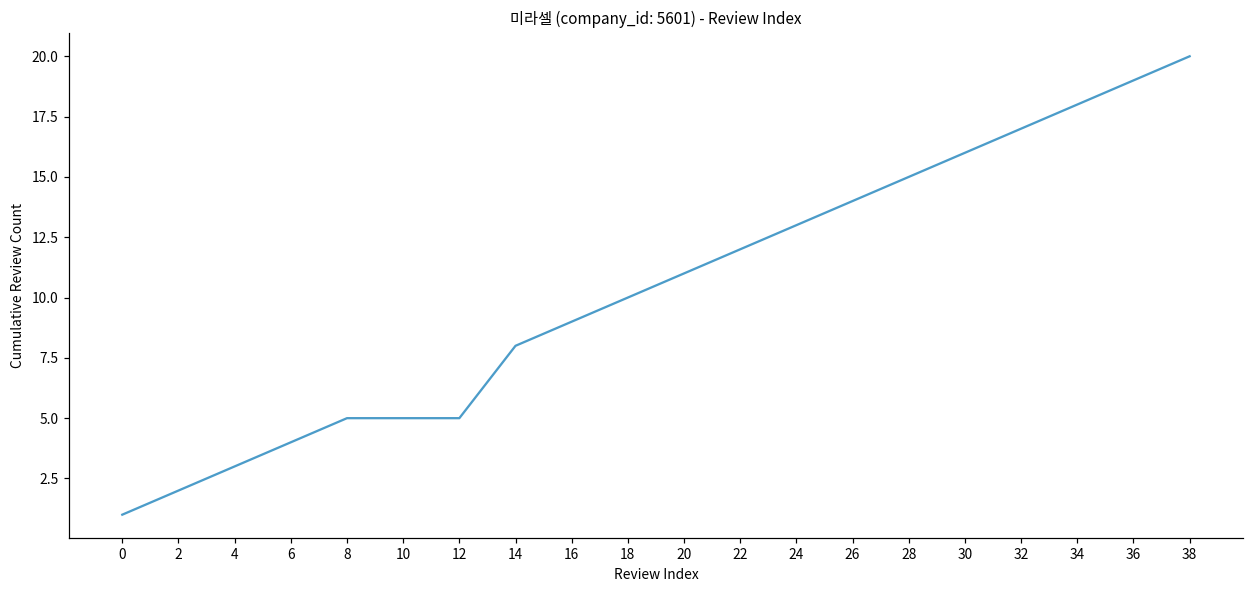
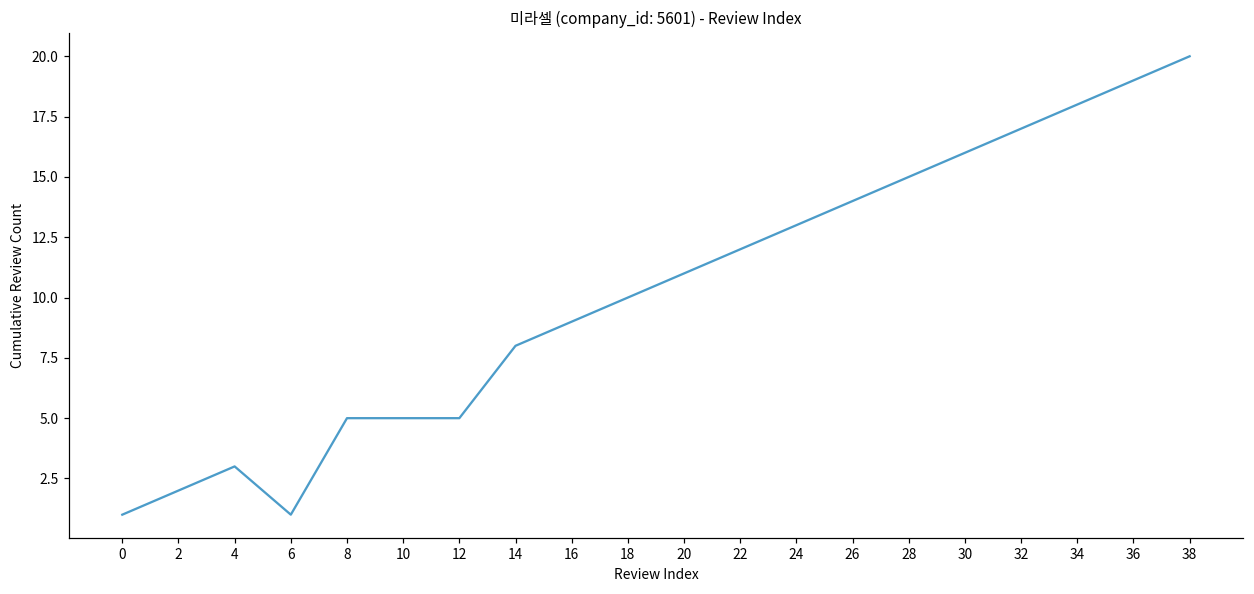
6: 4 -> 1
